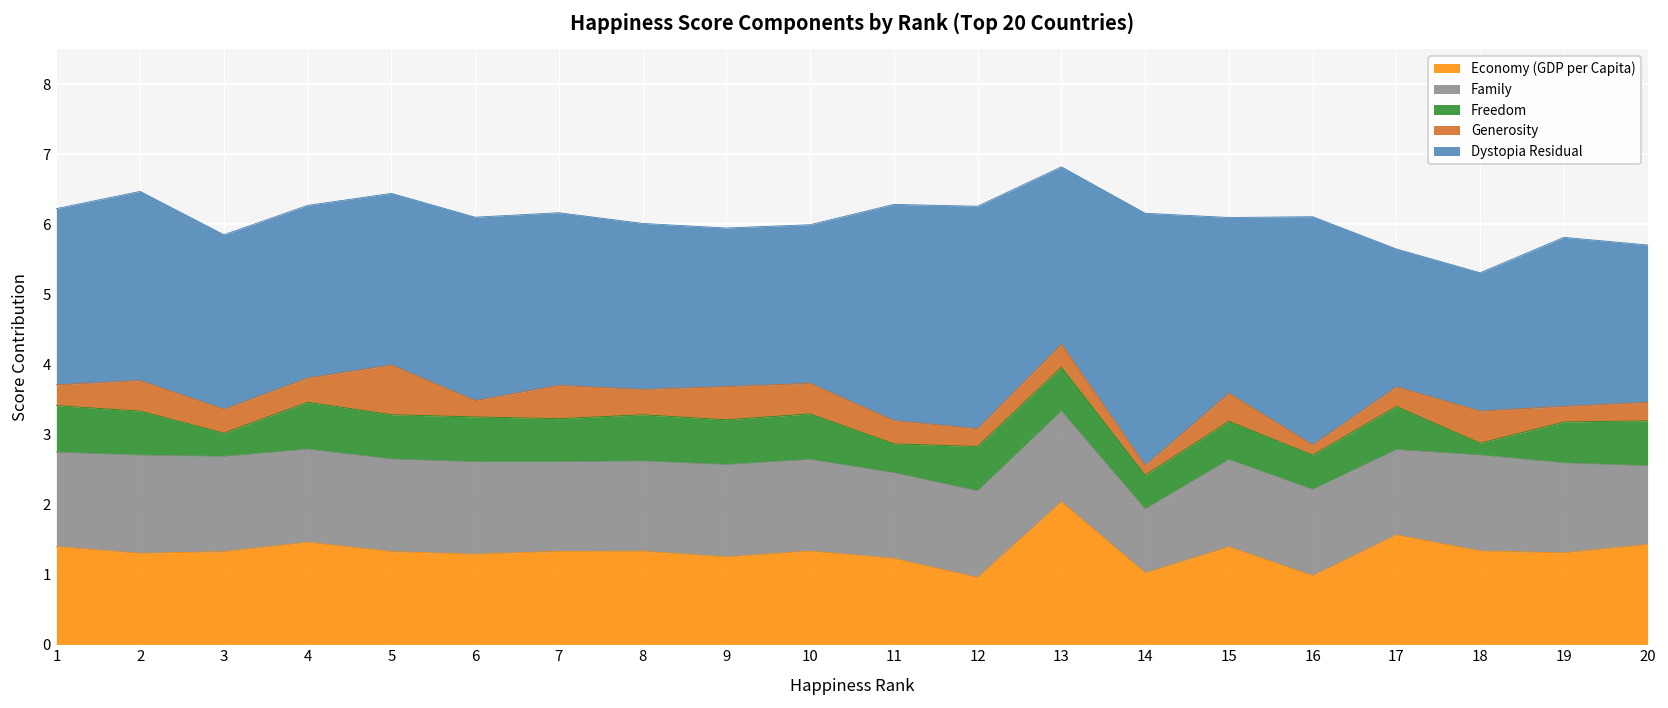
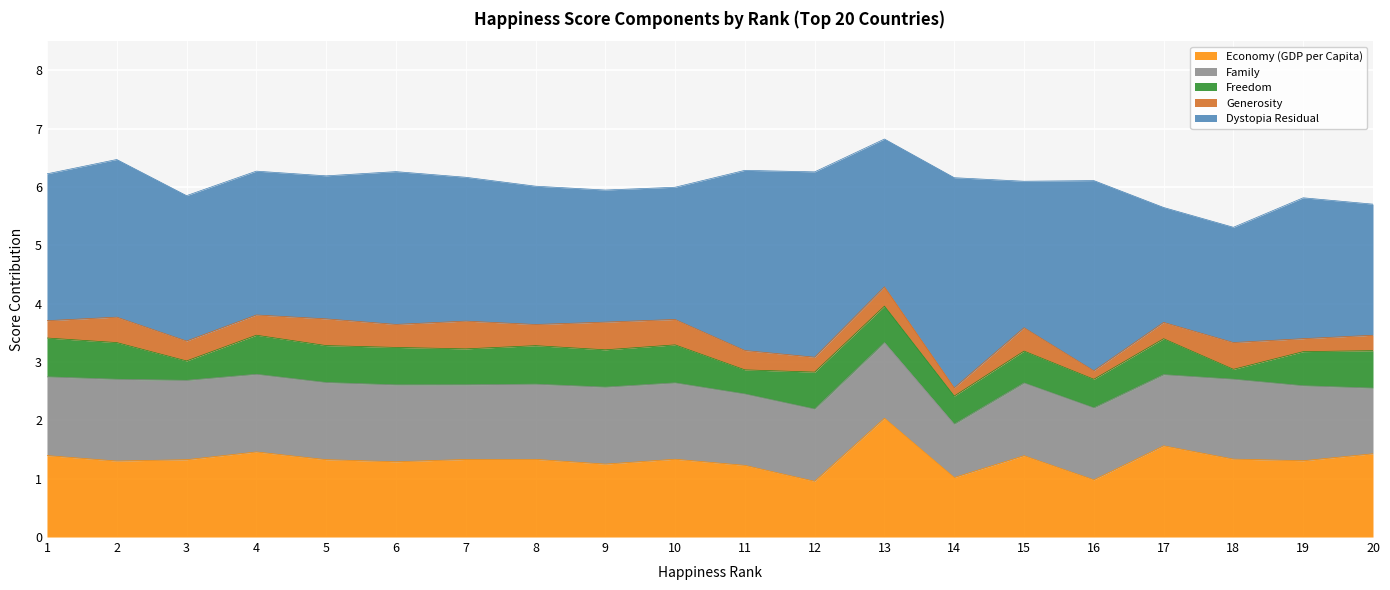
Generosity, 5: 0.7 -> 0.5
Generosity, 6: 0.2 -> 0.4
